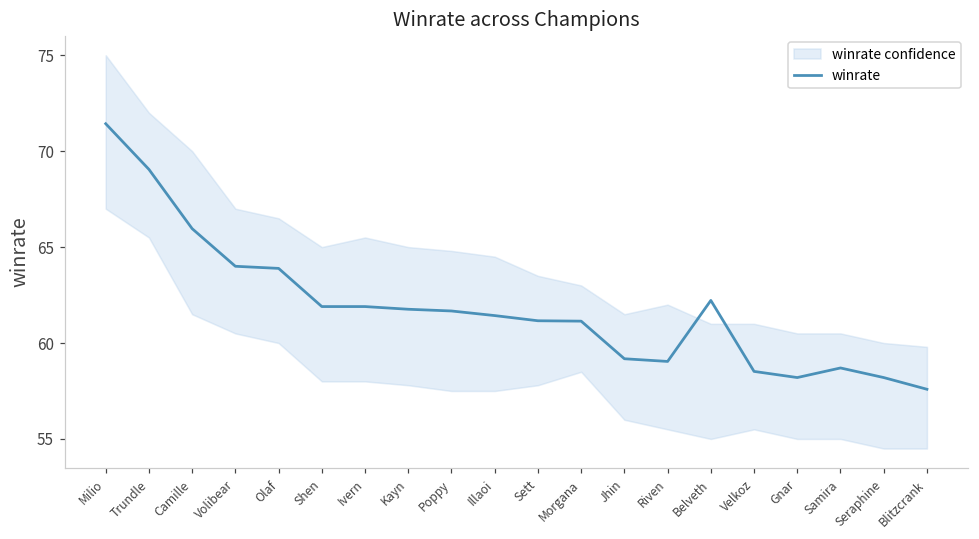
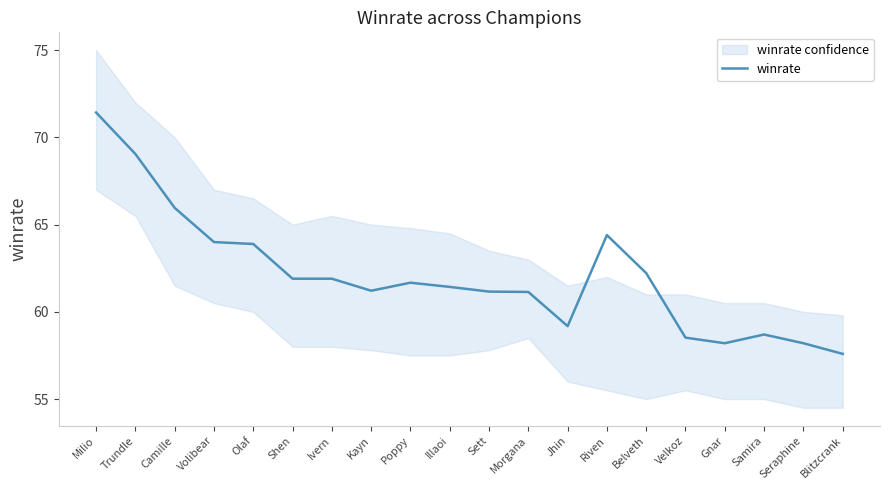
winrate, Kayn: 61.8 -> 61.2
winrate, Riven: 59.0 -> 64.4
